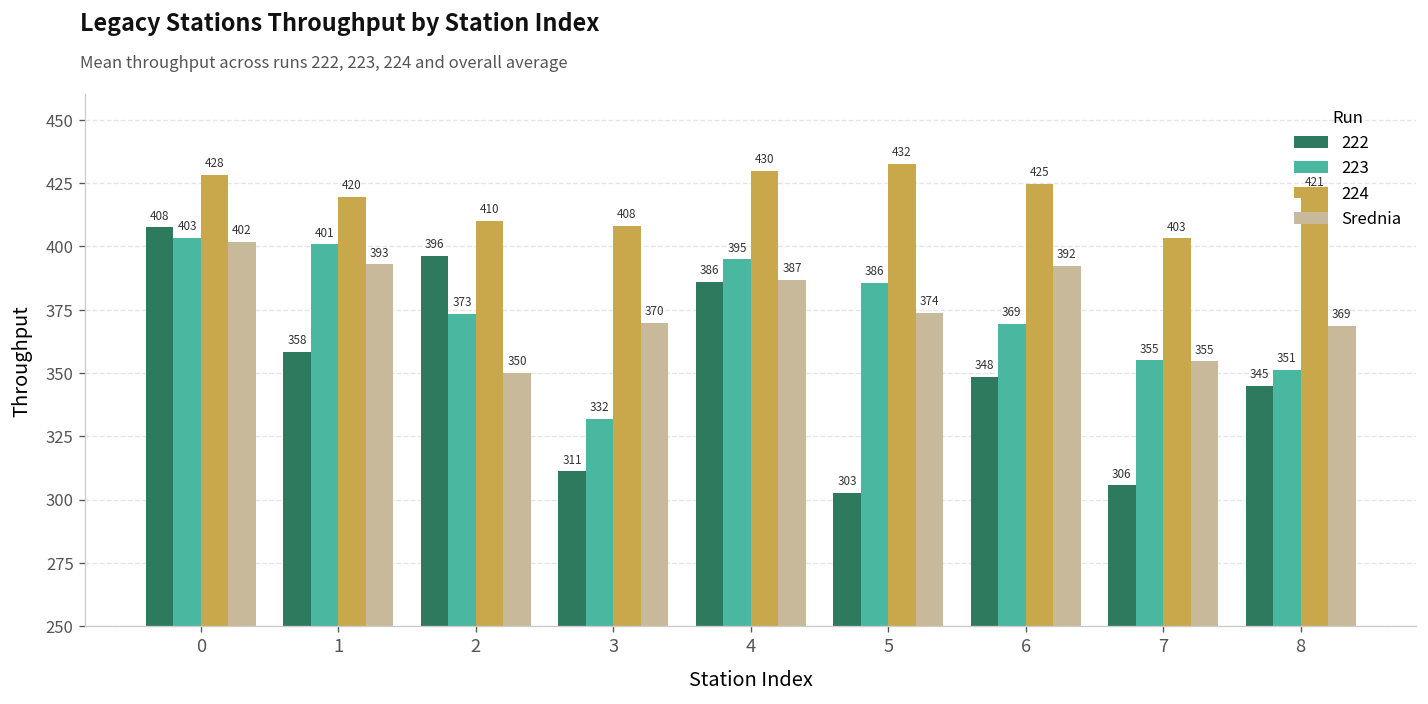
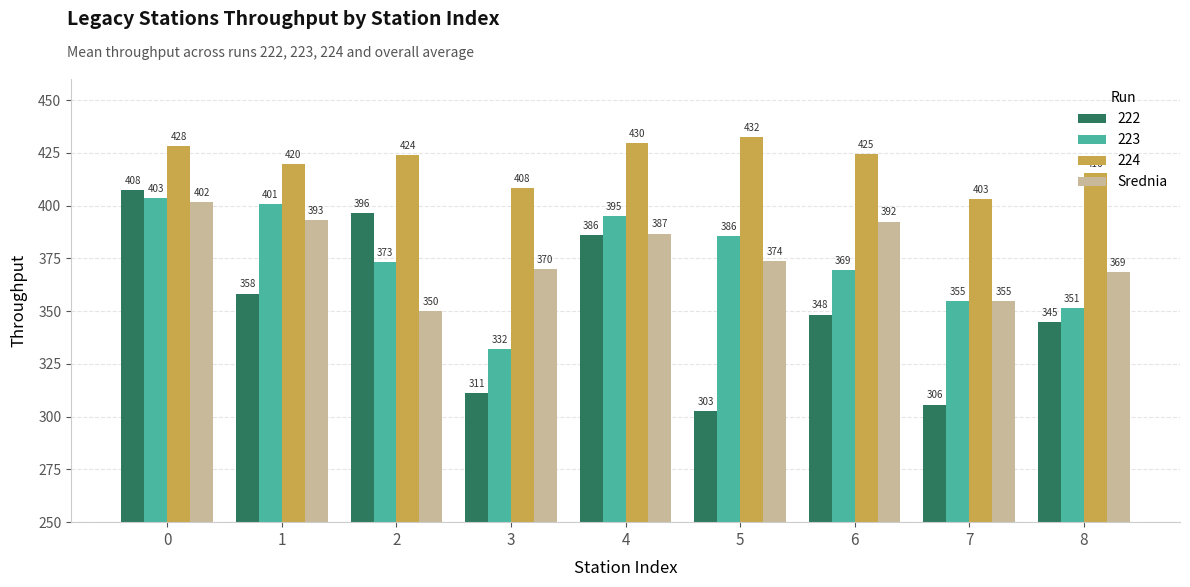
224, 2: 410 -> 424
224, 8: 421 -> 416
